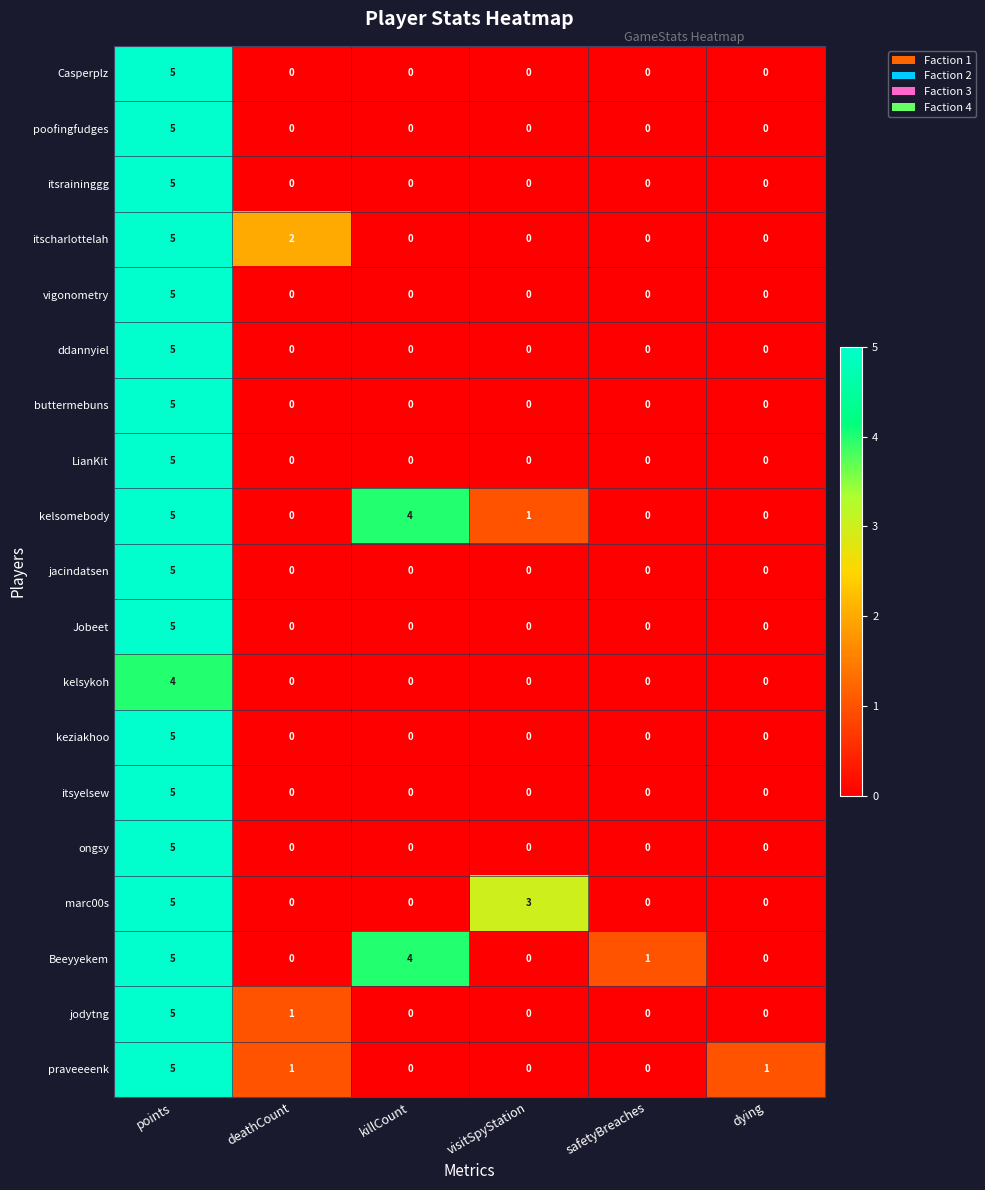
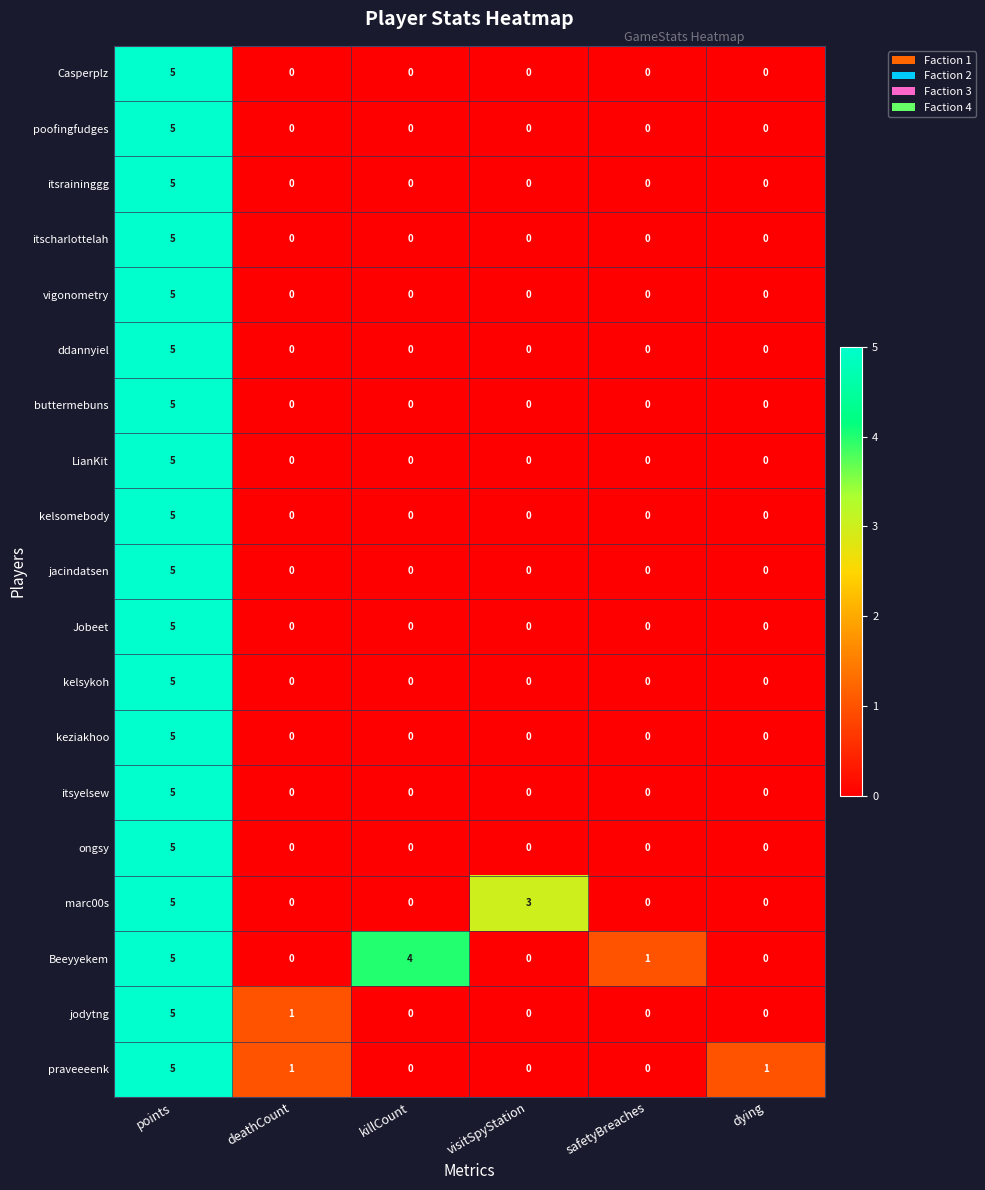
itscharlottelah, deathCount: 2 -> 0
kelsomebody, killCount: 4 -> 0
kelsomebody, visitSpyStation: 1 -> 0
kelsykoh, points: 4 -> 5
